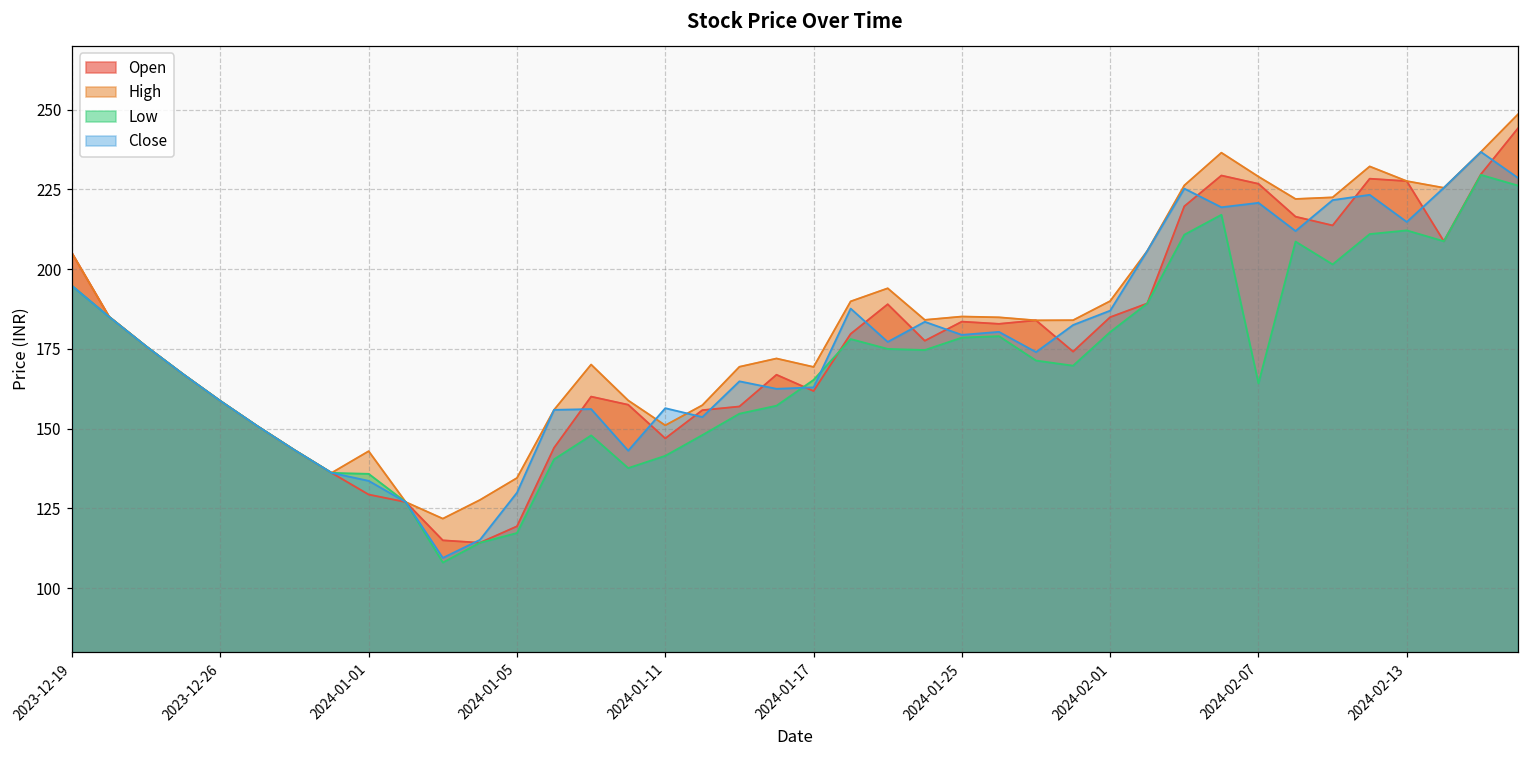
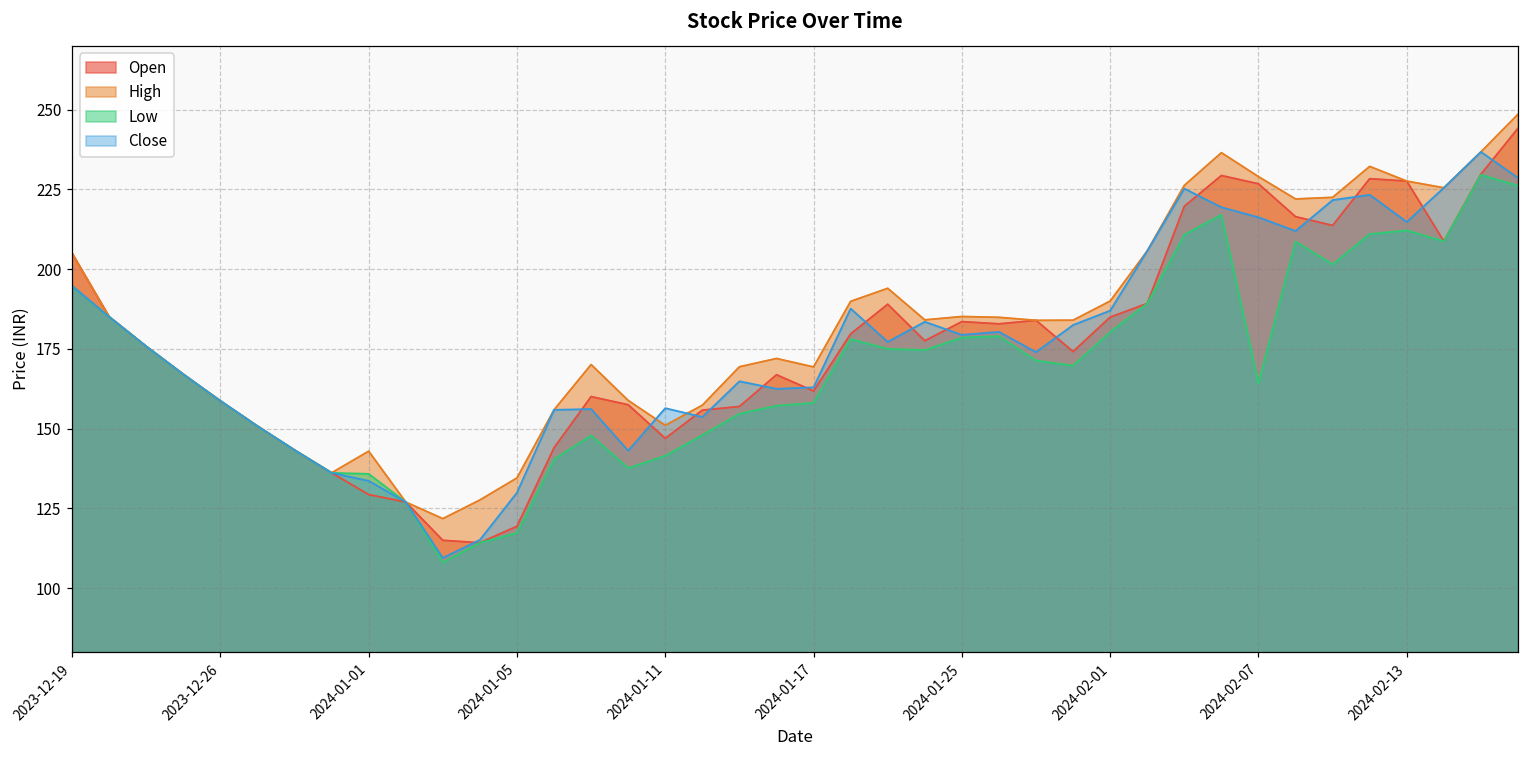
Low, 2024-01-17: 165 -> 158
Close, 2024-02-07: 221 -> 216
